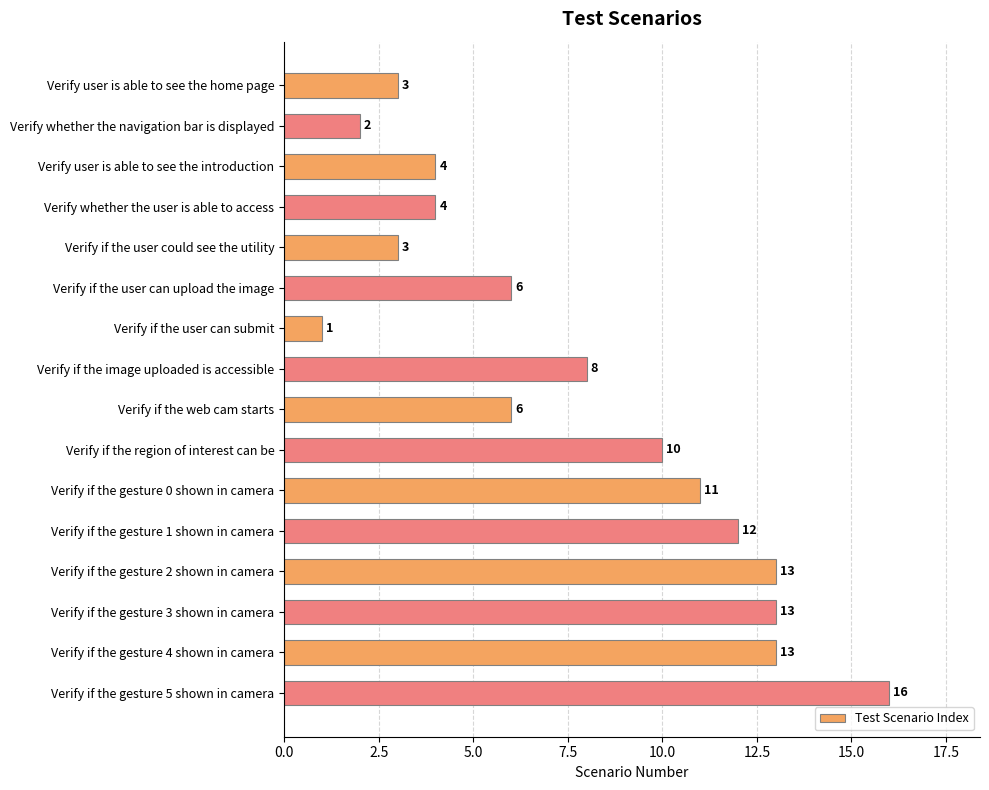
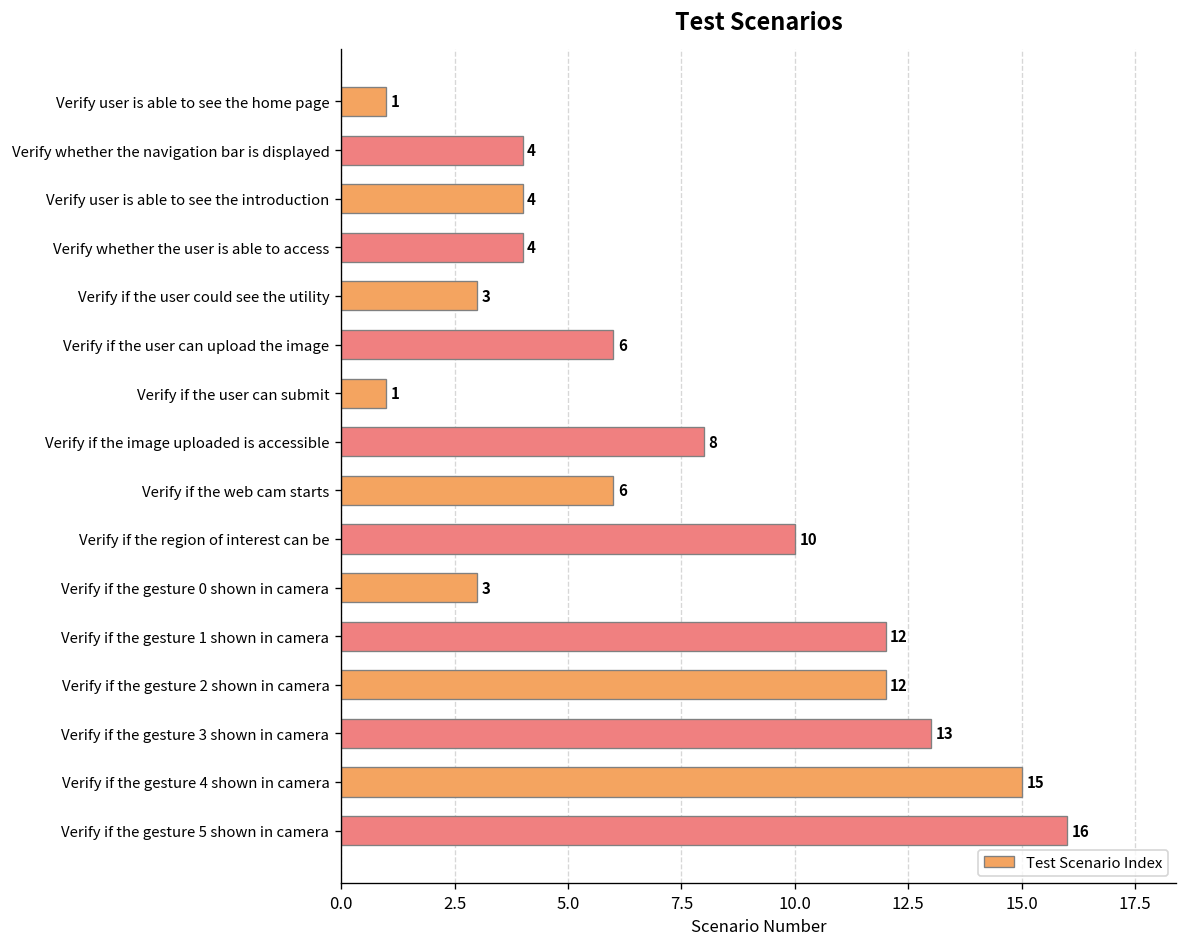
Verify user is able to see the home page: 3 -> 1
Verify whether the navigation bar is displayed: 2 -> 4
Verify if the gesture 0 shown in camera: 11 -> 3
Verify if the gesture 2 shown in camera: 13 -> 12
Verify if the gesture 4 shown in camera: 13 -> 15
